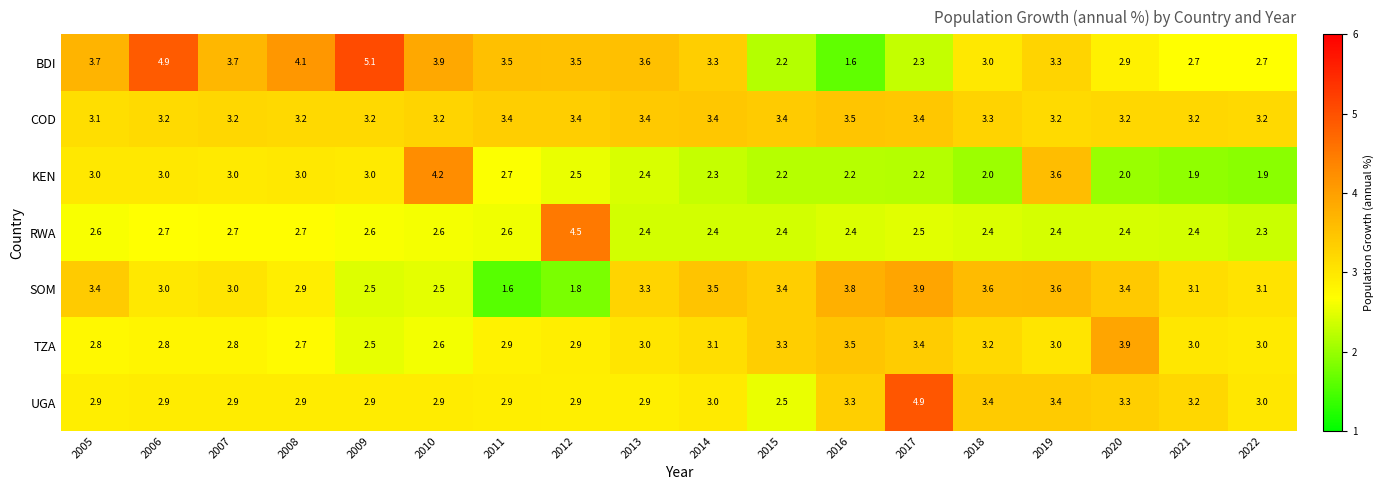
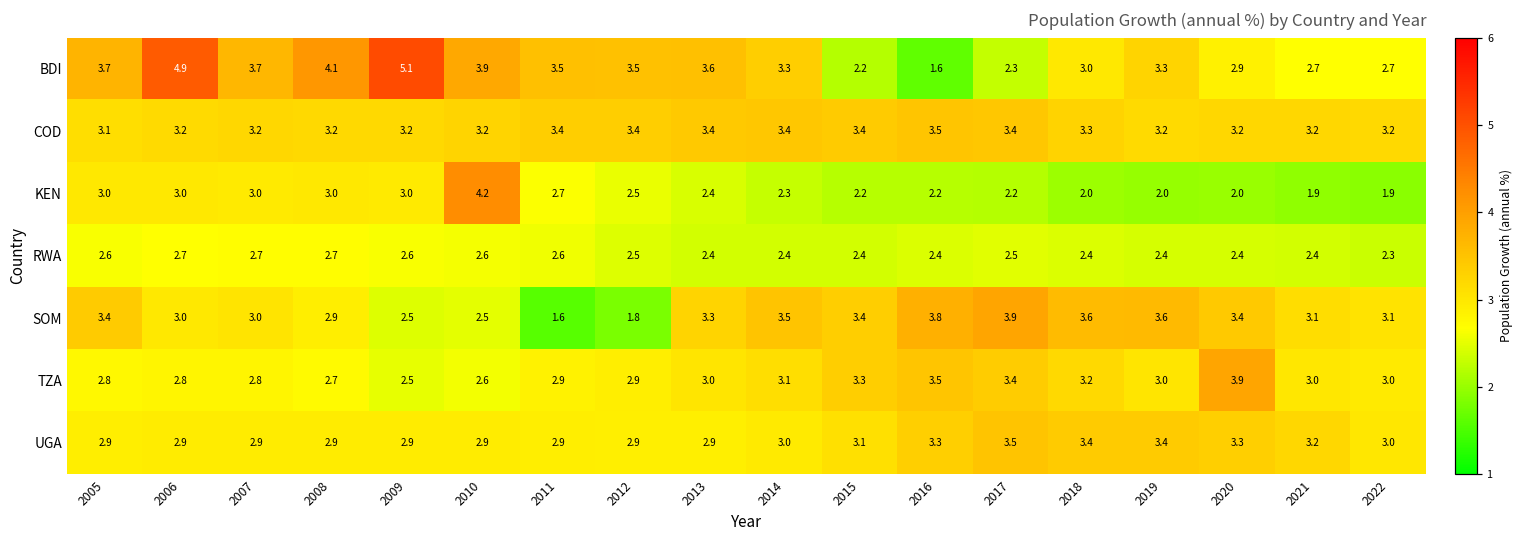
KEN, 2019: 3.6 -> 2.0
RWA, 2012: 4.5 -> 2.5
UGA, 2015: 2.5 -> 3.1
UGA, 2017: 4.9 -> 3.5
